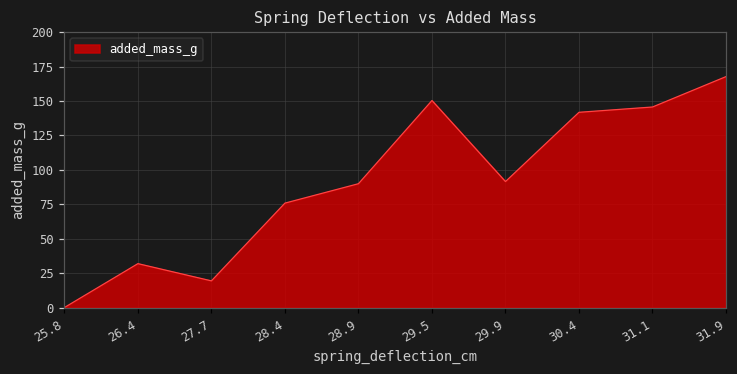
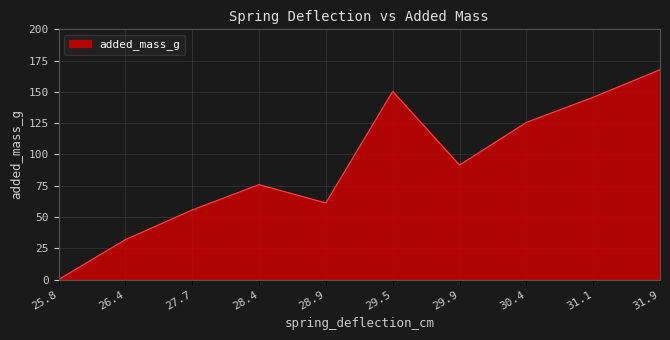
27.7: 19 -> 56
28.9: 90 -> 61
30.4: 142 -> 126
